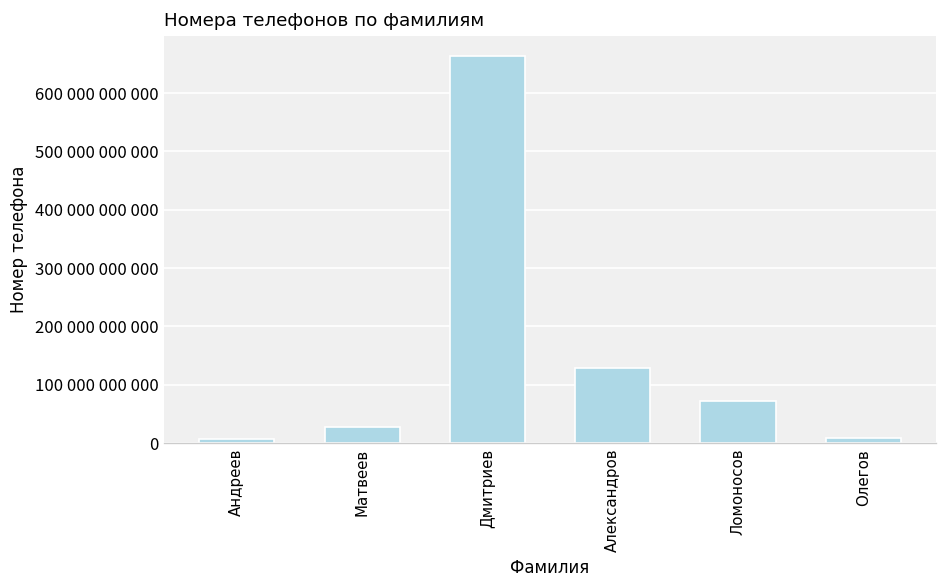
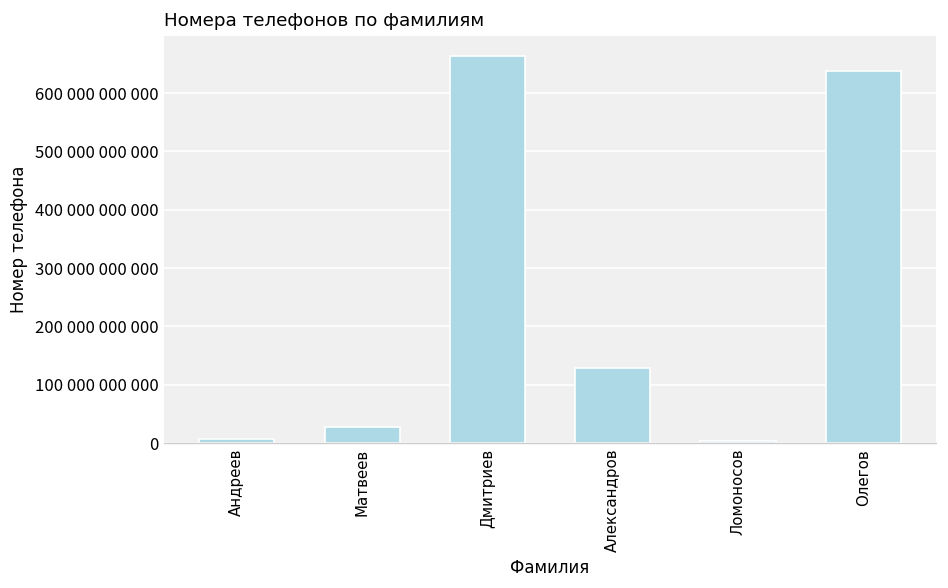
Ломоносов: 70000000000 -> 0
Олегов: 10000000000 -> 640000000000
